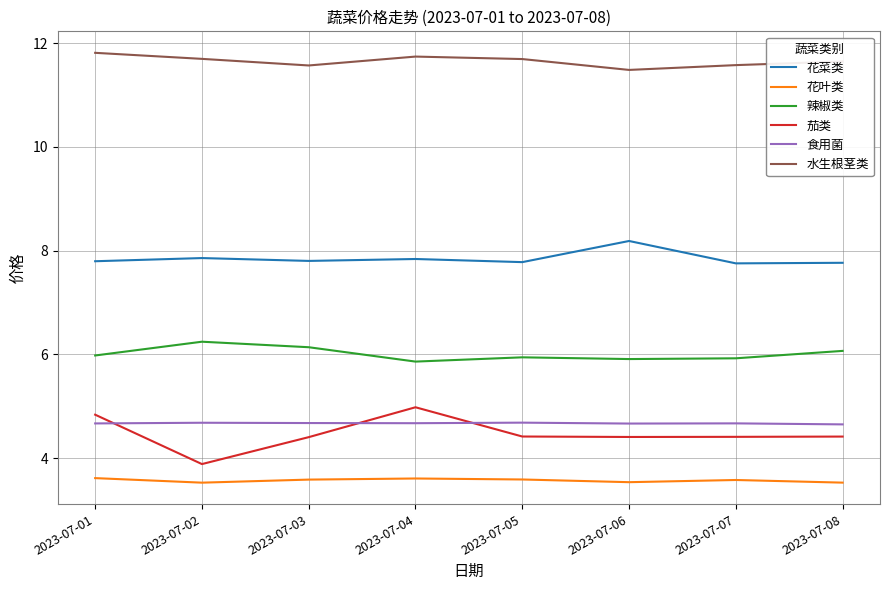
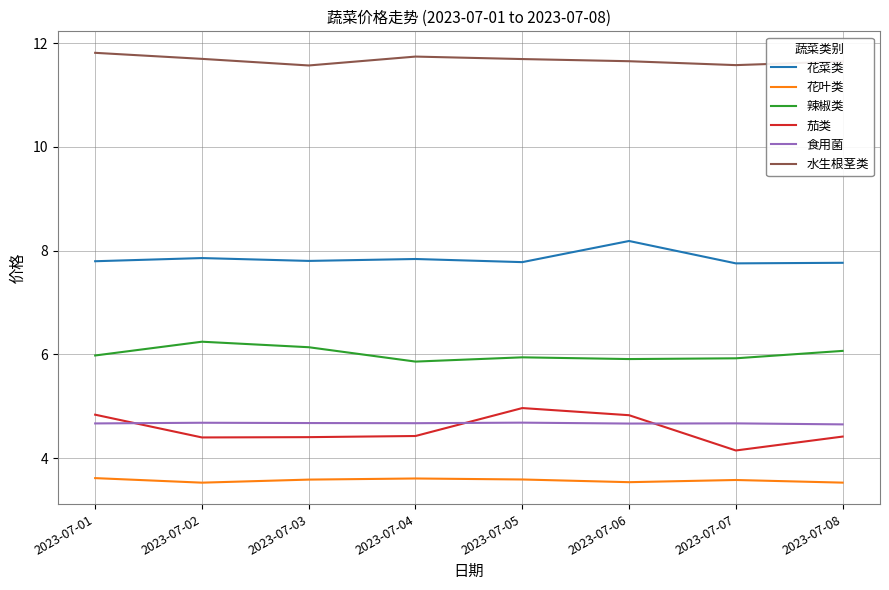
茄类, 2023-07-02: 3.9 -> 4.4
茄类, 2023-07-04: 5.0 -> 4.4
茄类, 2023-07-05: 4.4 -> 5.0
茄类, 2023-07-06: 4.4 -> 4.8
水生根茎类, 2023-07-06: 11.5 -> 11.7
茄类, 2023-07-07: 4.4 -> 4.1
